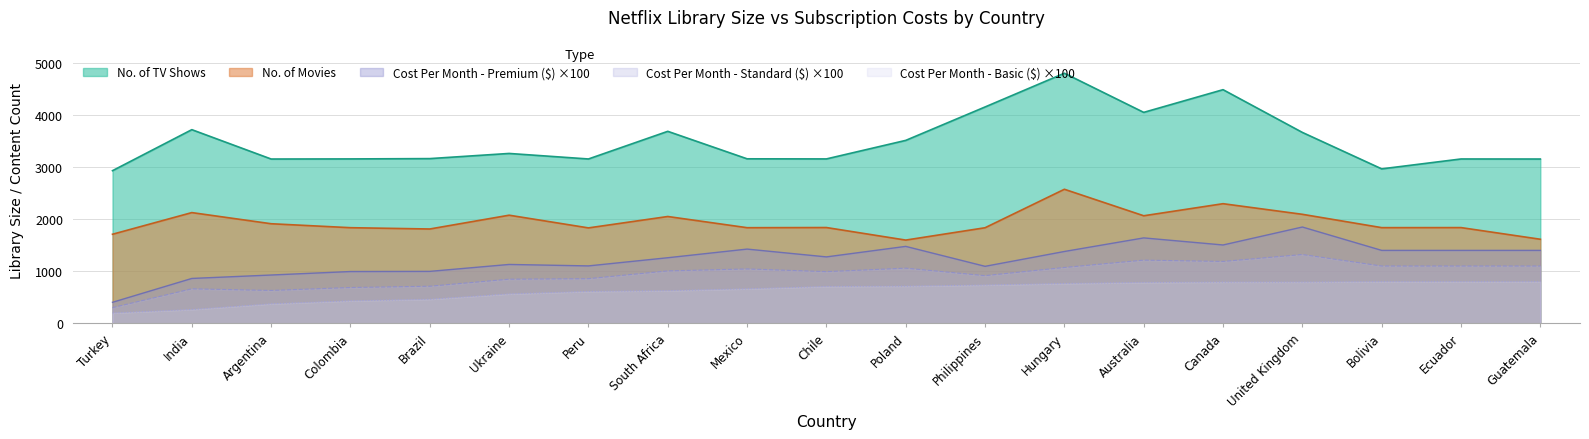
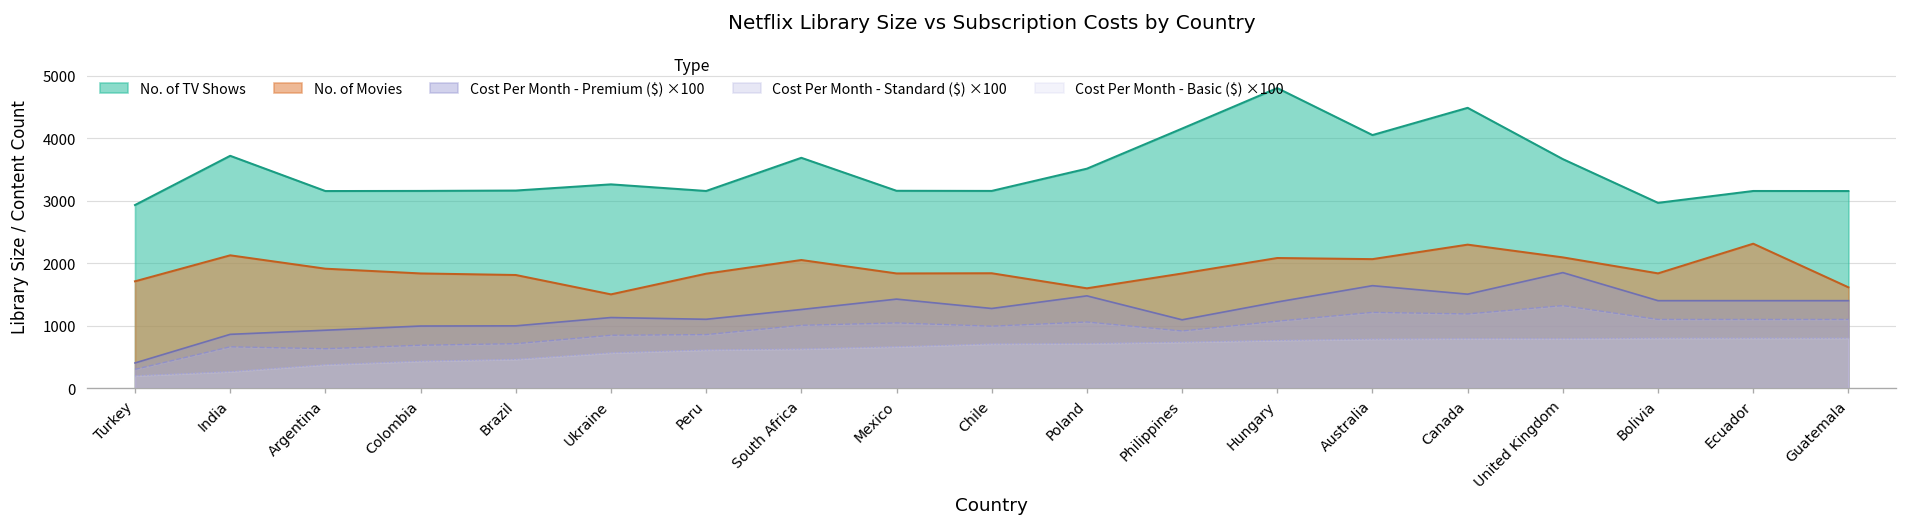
No. of Movies, Ukraine: 2100 -> 1500
No. of Movies, Hungary: 2600 -> 2100
No. of Movies, Ecuador: 1800 -> 2300
